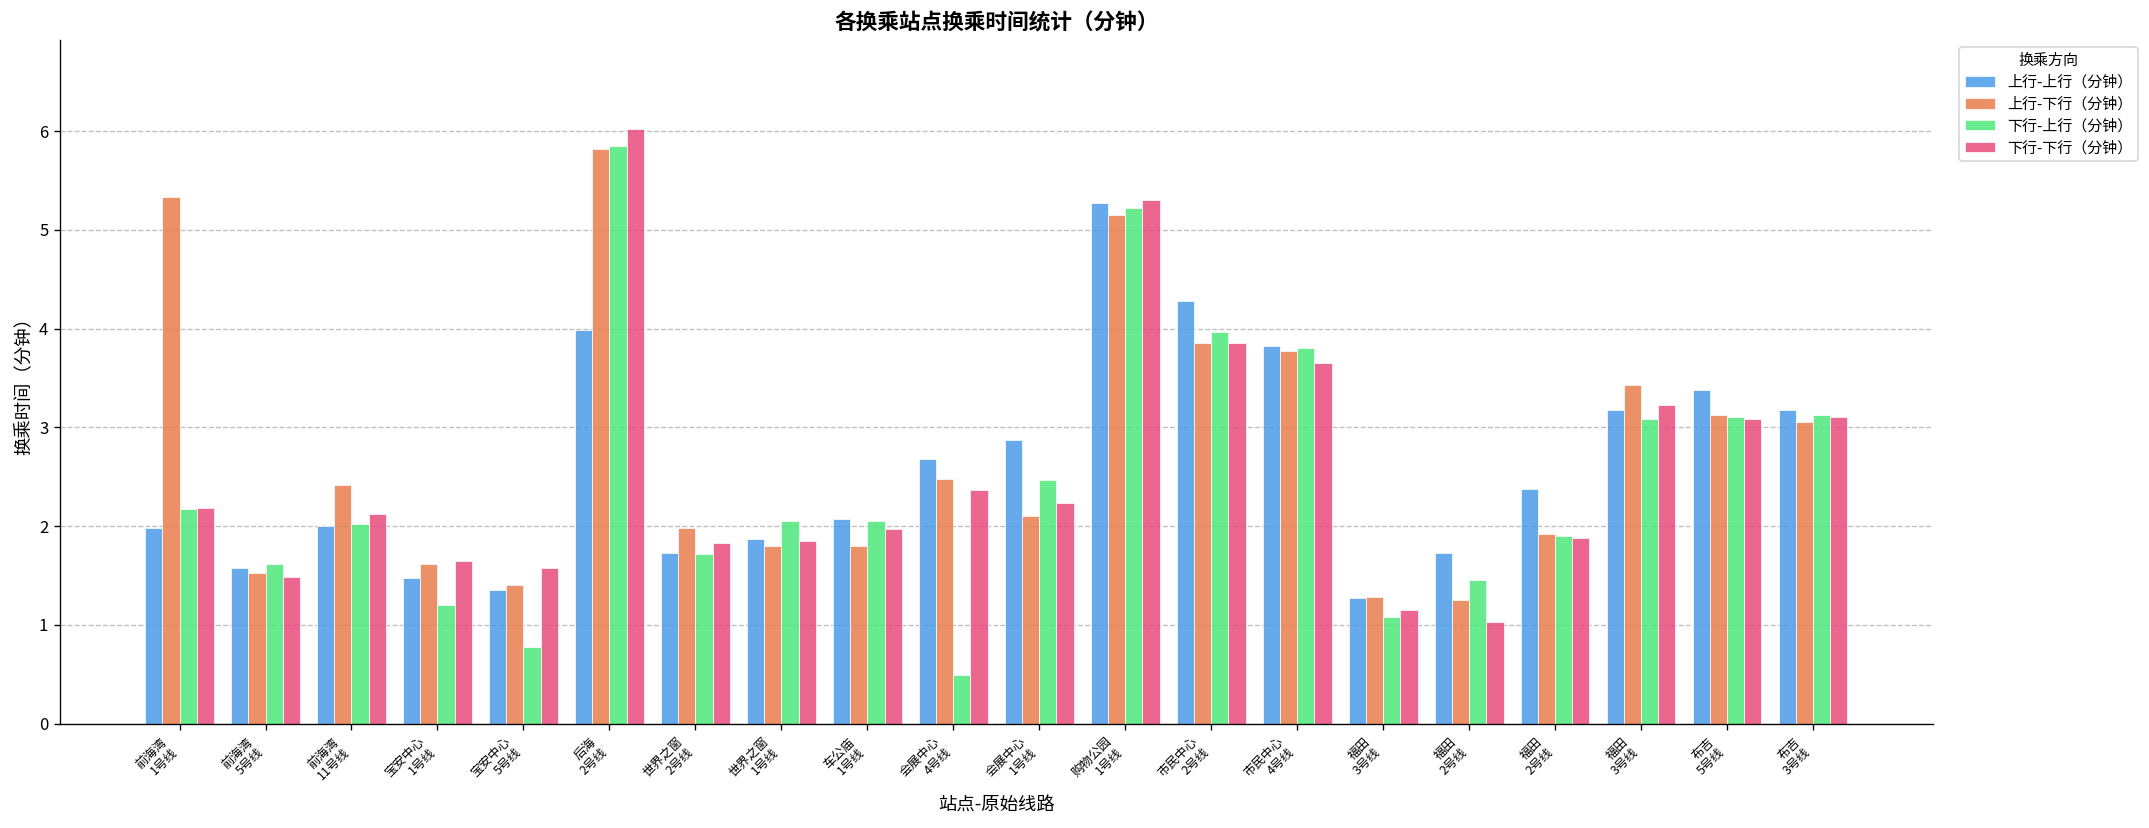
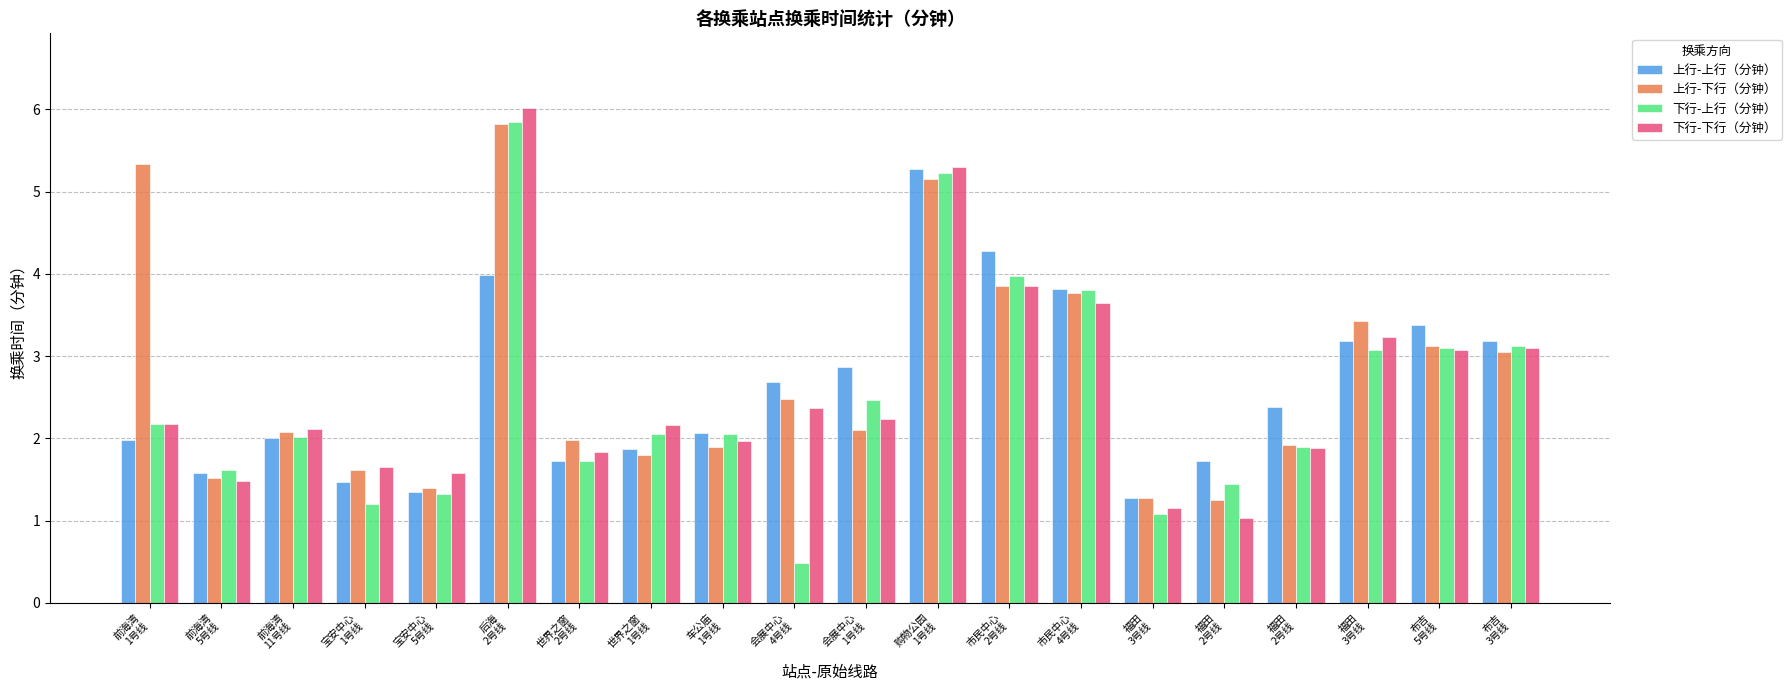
上行-下行（分钟）, 前海湾 11号线: 2.4 -> 2.1
下行-上行（分钟）, 宝安中心 5号线: 0.8 -> 1.3
下行-下行（分钟）, 世界之窗 1号线: 1.9 -> 2.2
上行-下行（分钟）, 车公庙 1号线: 1.8 -> 1.9
